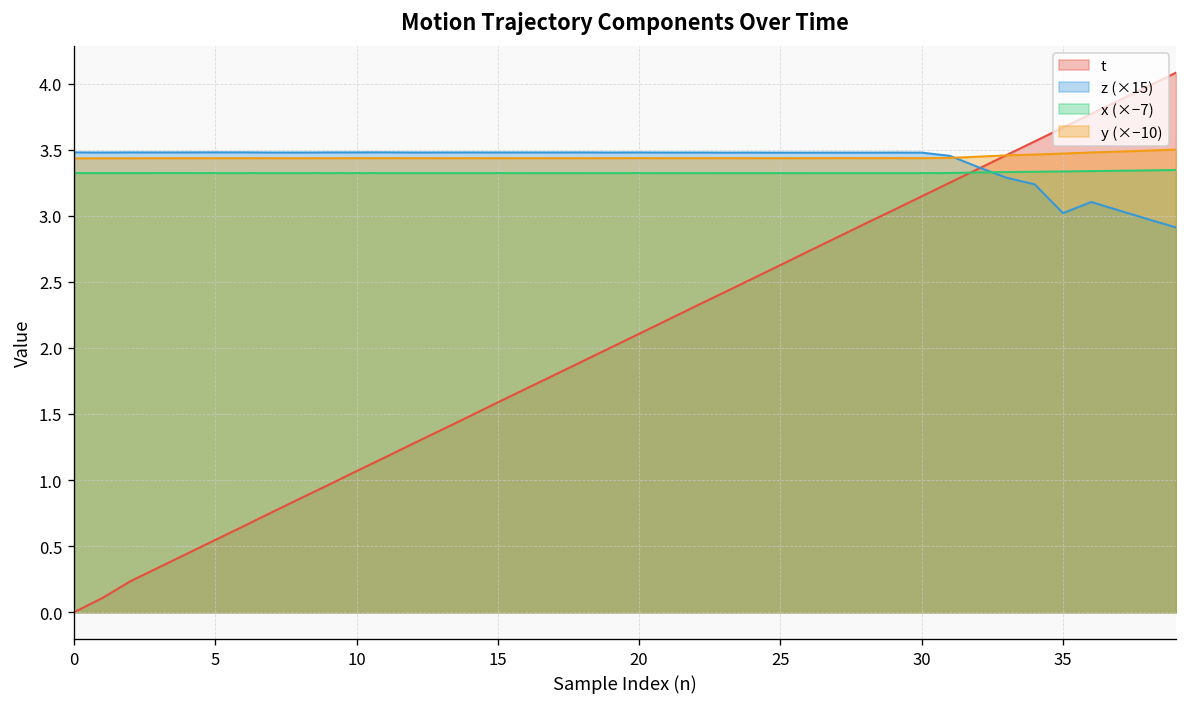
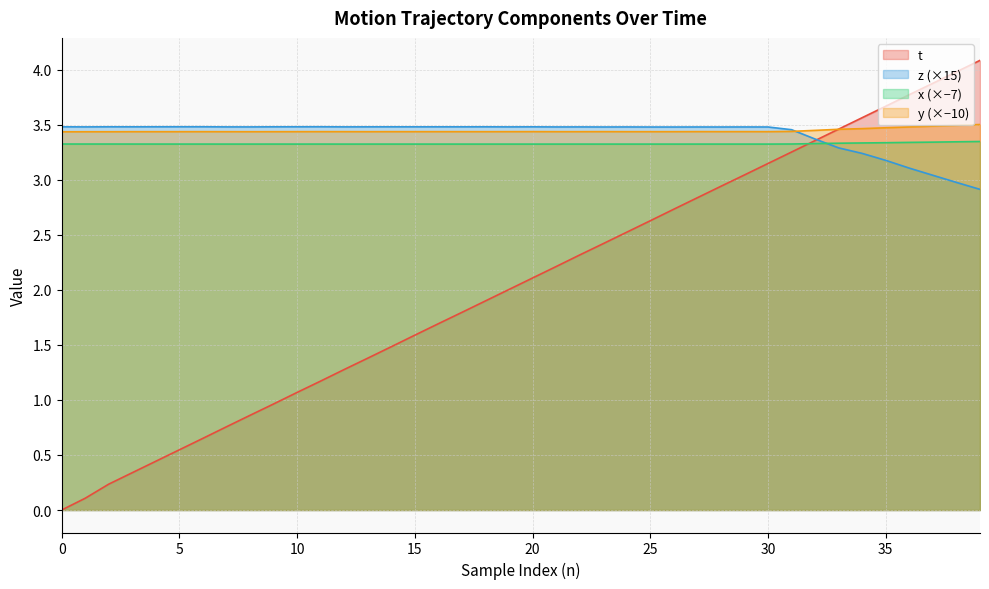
z (×15), 35: 3.02 -> 3.17
